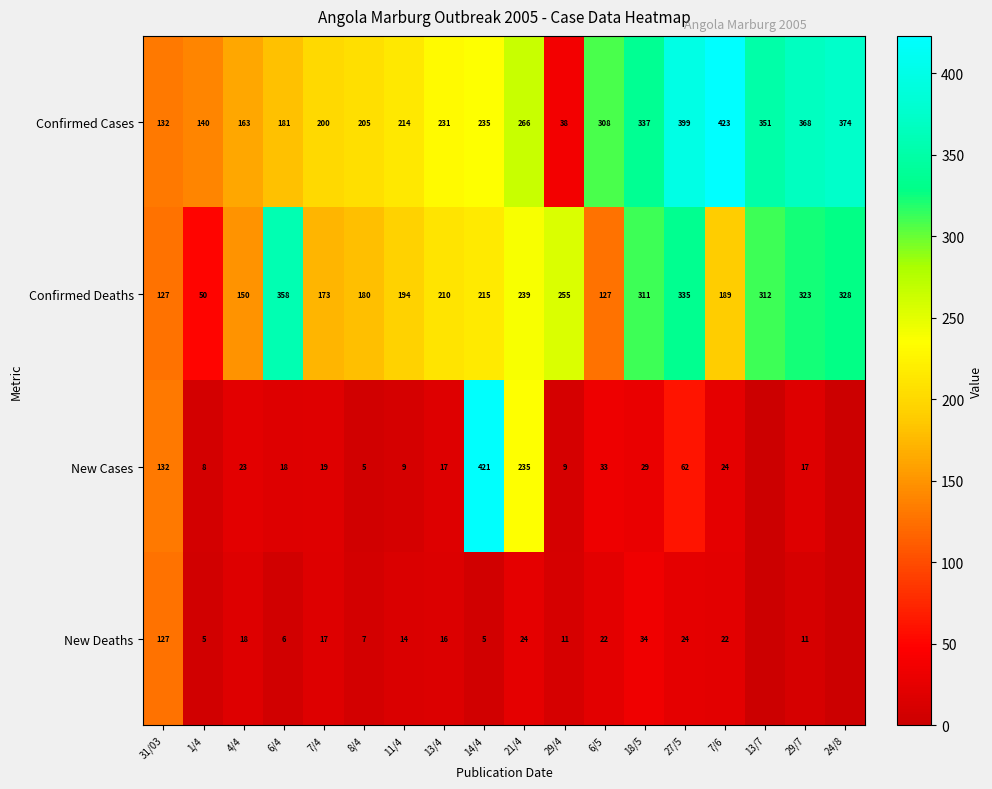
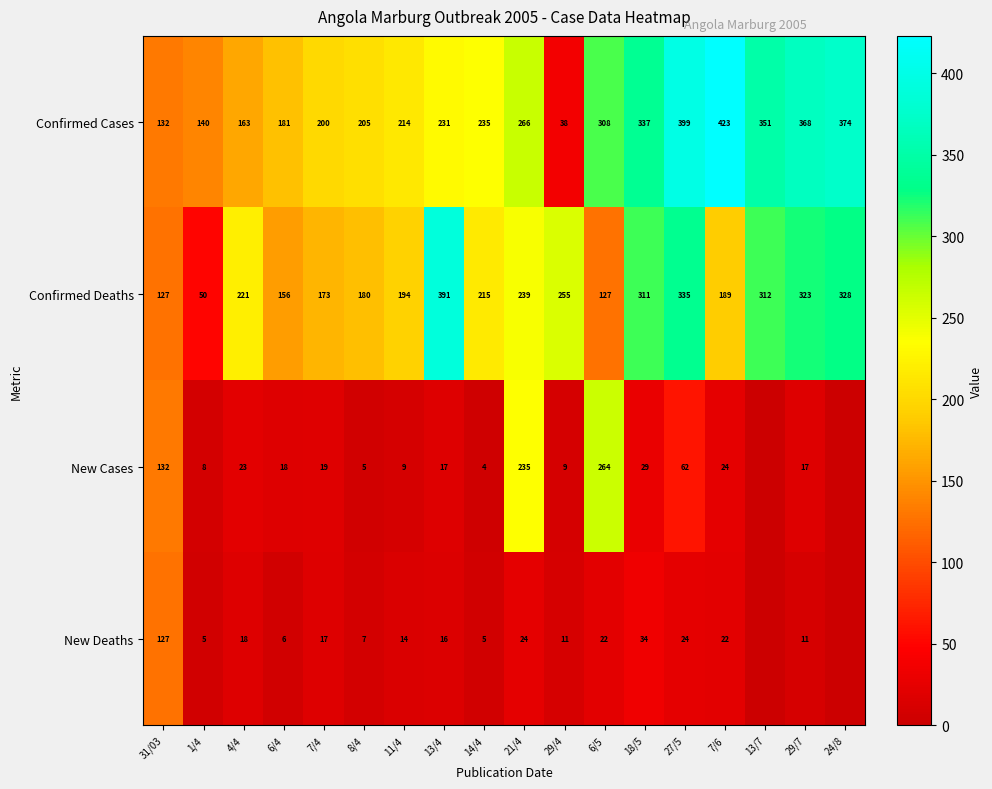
Confirmed Deaths, 4/4: 150 -> 221
Confirmed Deaths, 6/4: 358 -> 156
Confirmed Deaths, 13/4: 210 -> 391
New Cases, 14/4: 421 -> 4
New Cases, 6/5: 33 -> 264
